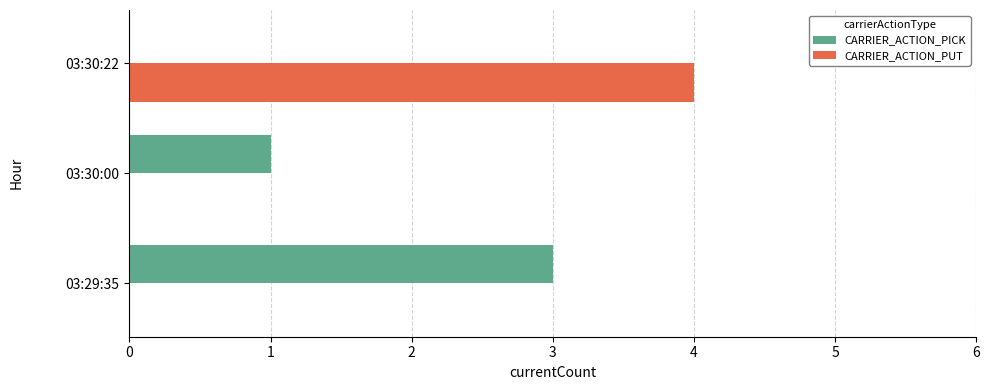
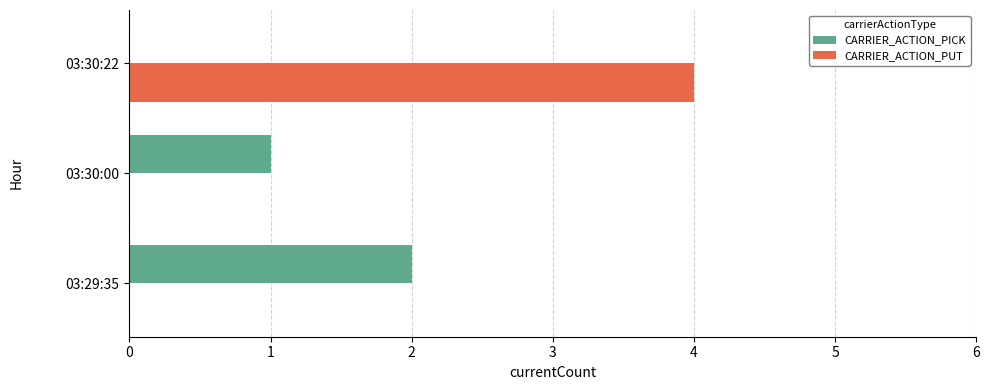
CARRIER_ACTION_PICK, 03:29:35: 3 -> 2
